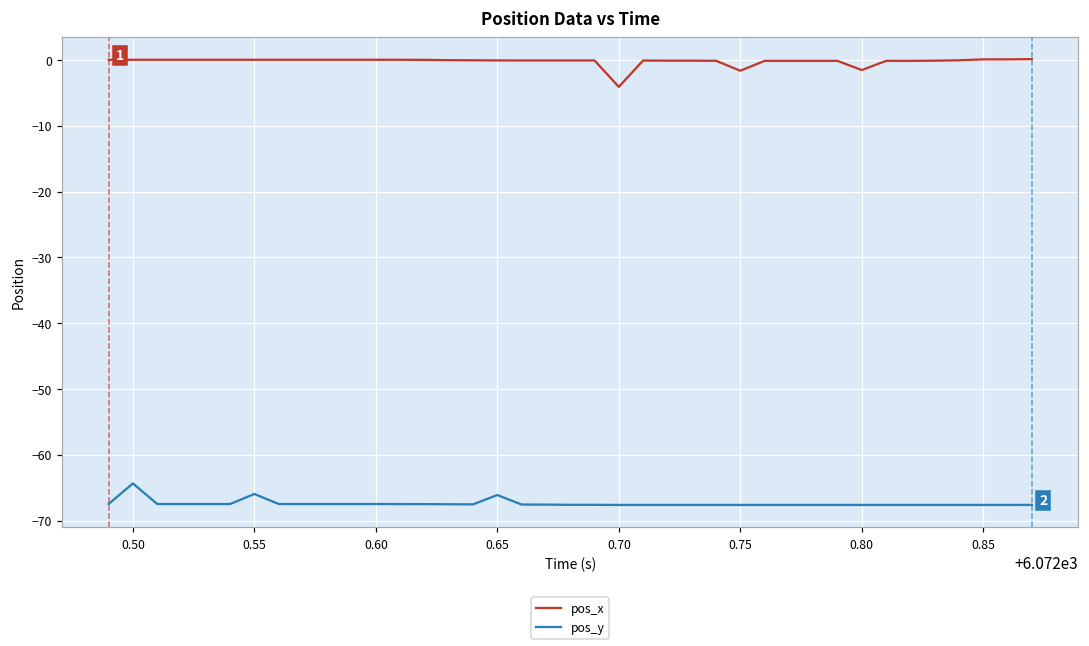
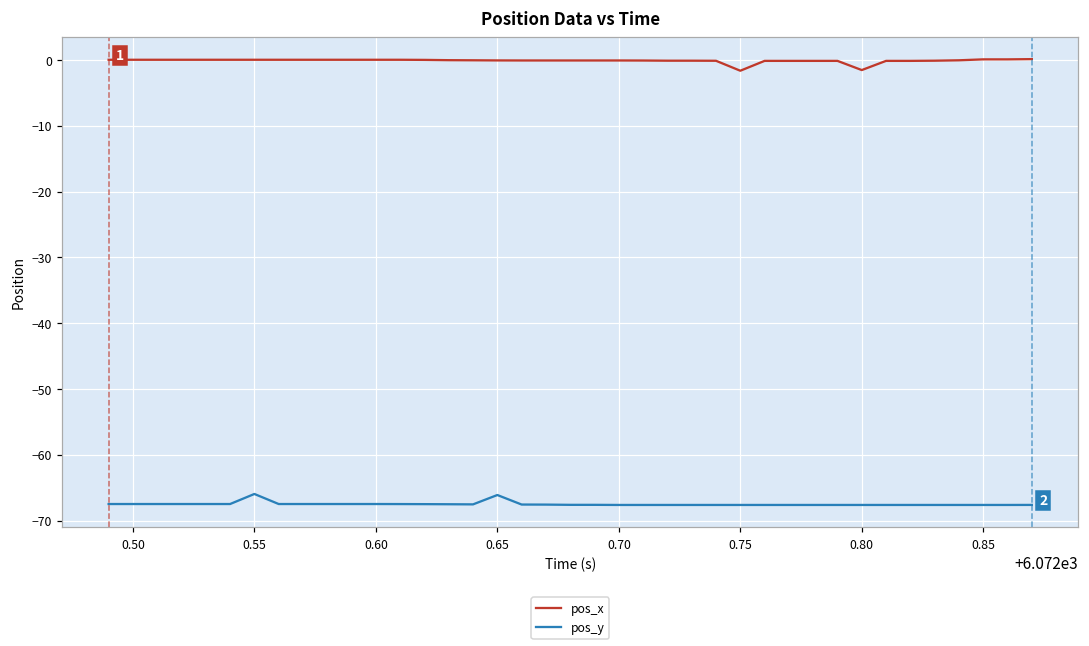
pos_y, 0.50: -64 -> -67
pos_x, 0.70: -4 -> 0
